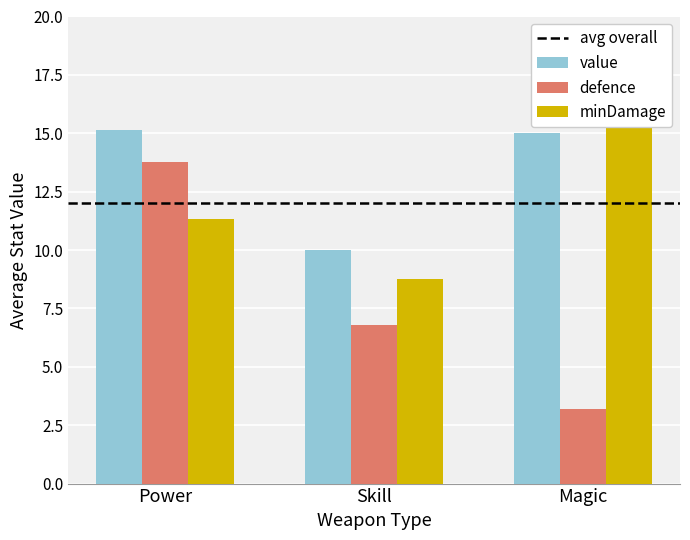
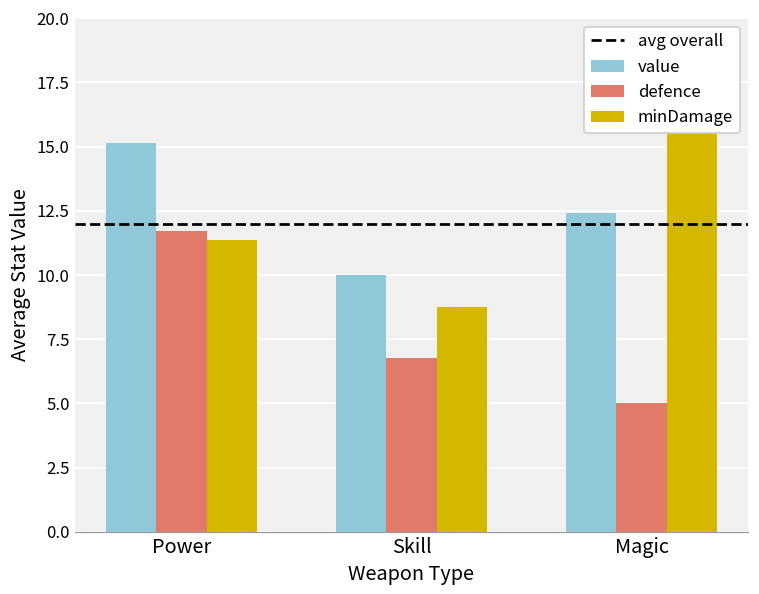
defence, Power: 13.8 -> 11.7
value, Magic: 15.0 -> 12.4
defence, Magic: 3.2 -> 5.0
